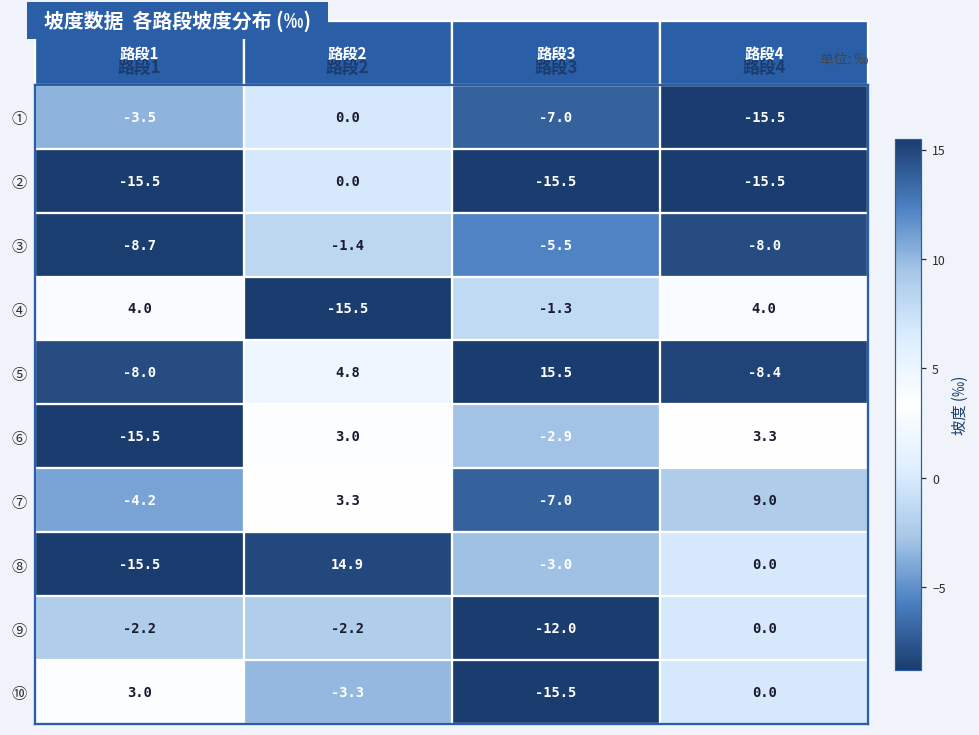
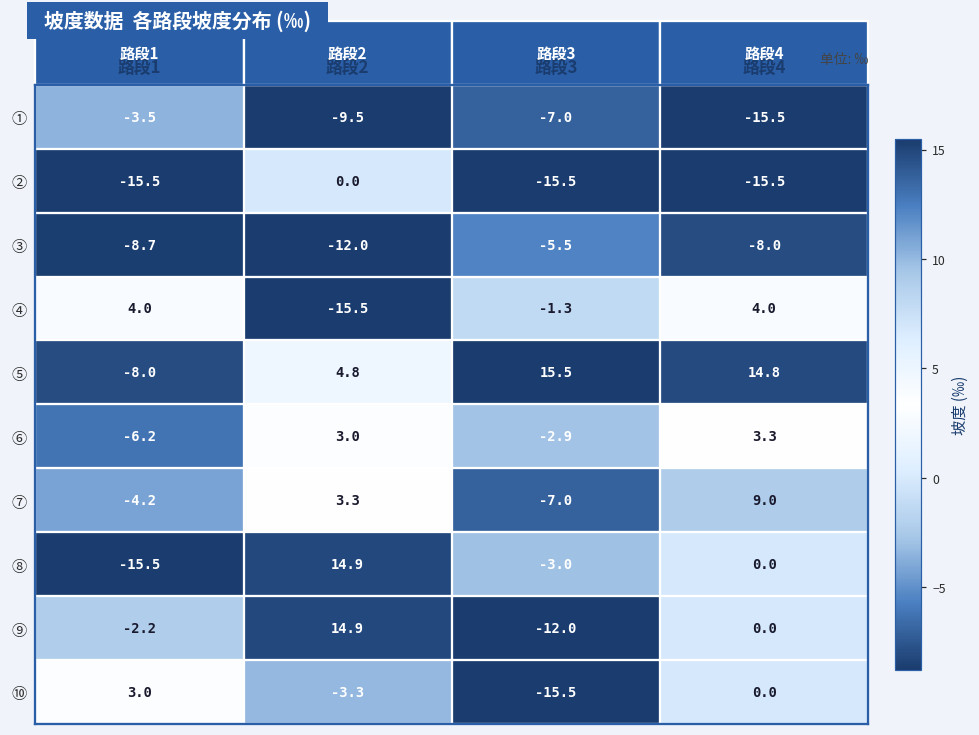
①, 路段2: 0.0 -> -9.5
③, 路段2: -1.4 -> -12.0
⑤, 路段4: -8.4 -> 14.8
⑥, 路段1: -15.5 -> -6.2
⑨, 路段2: -2.2 -> 14.9
